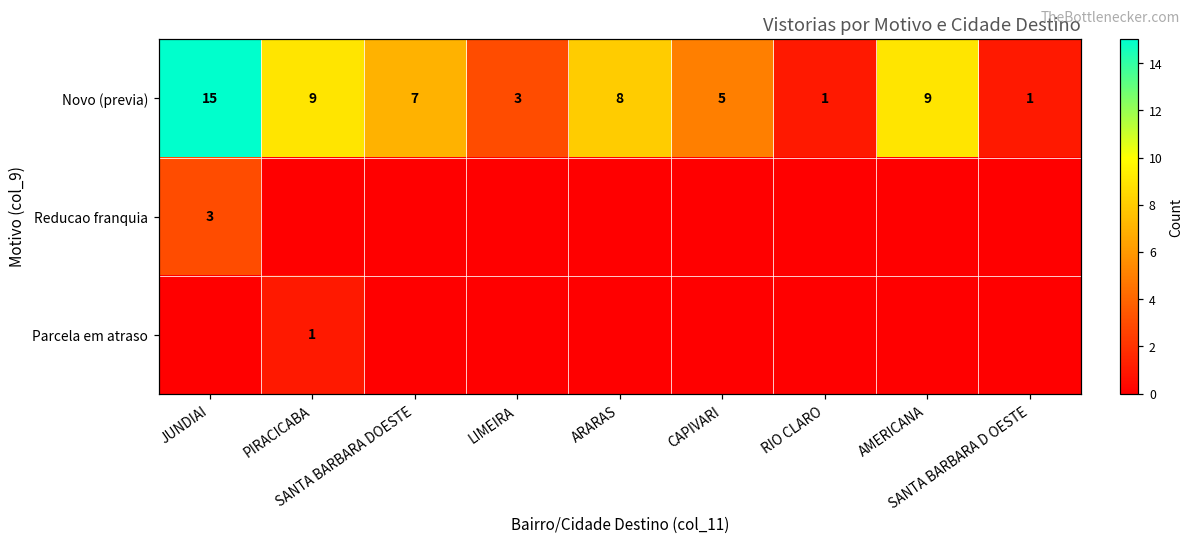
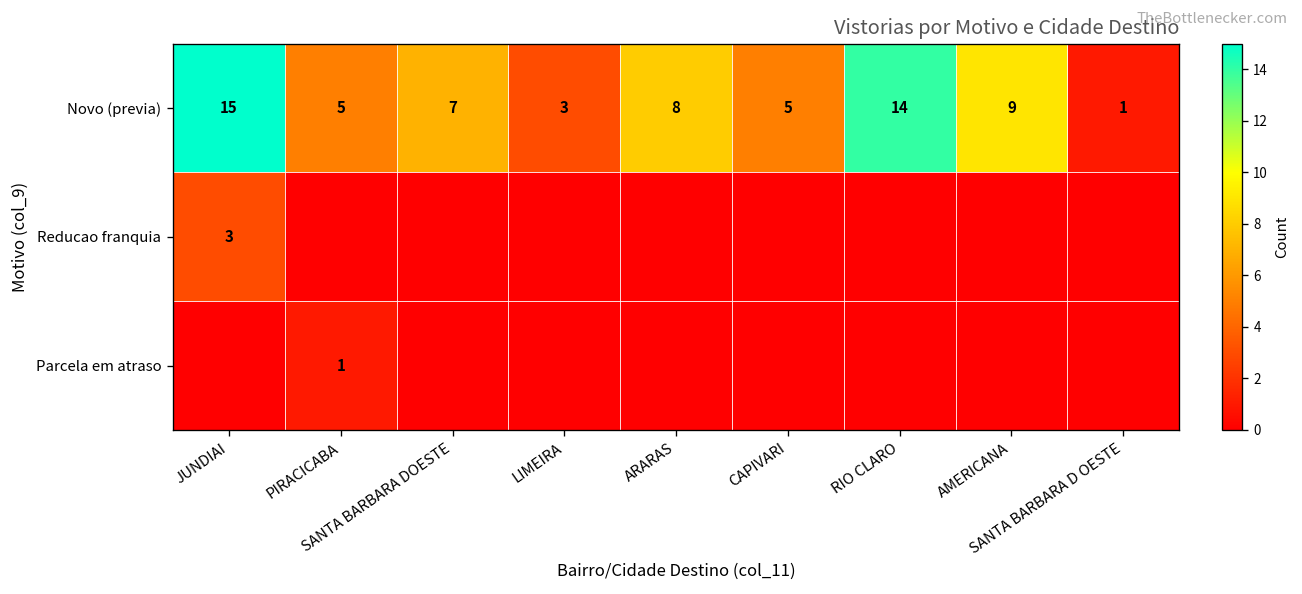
Novo (previa), PIRACICABA: 9 -> 5
Novo (previa), RIO CLARO: 1 -> 14
